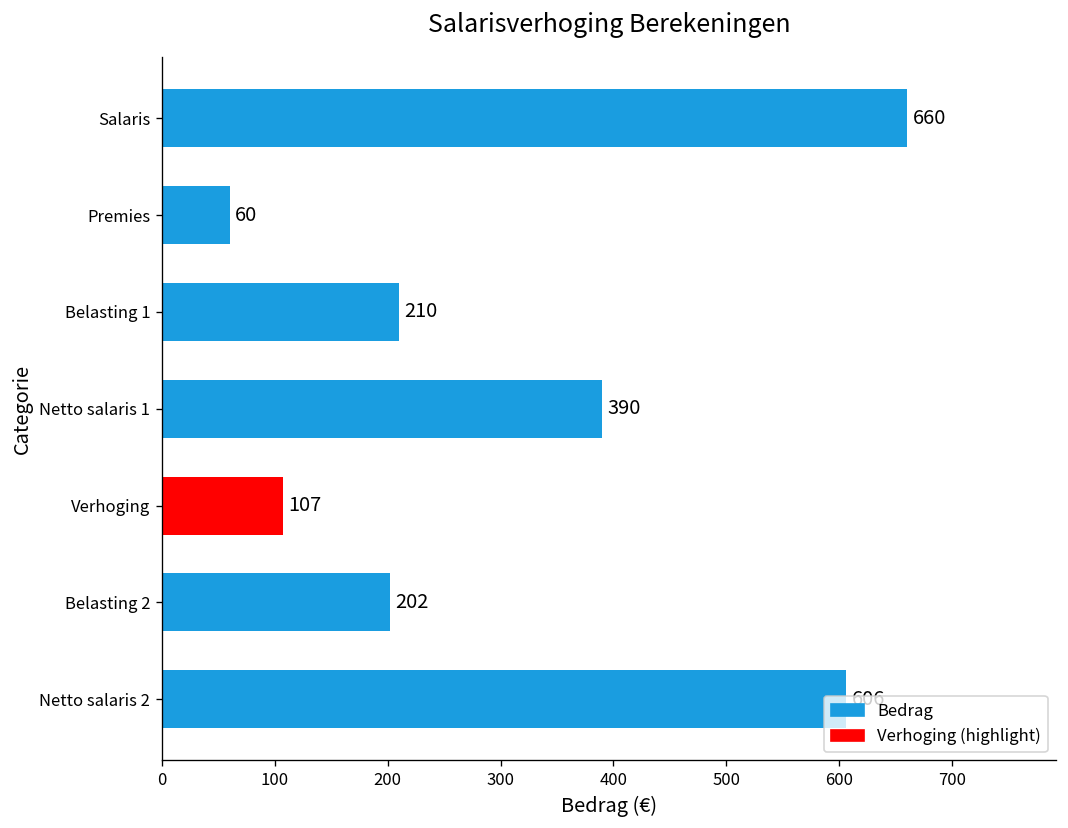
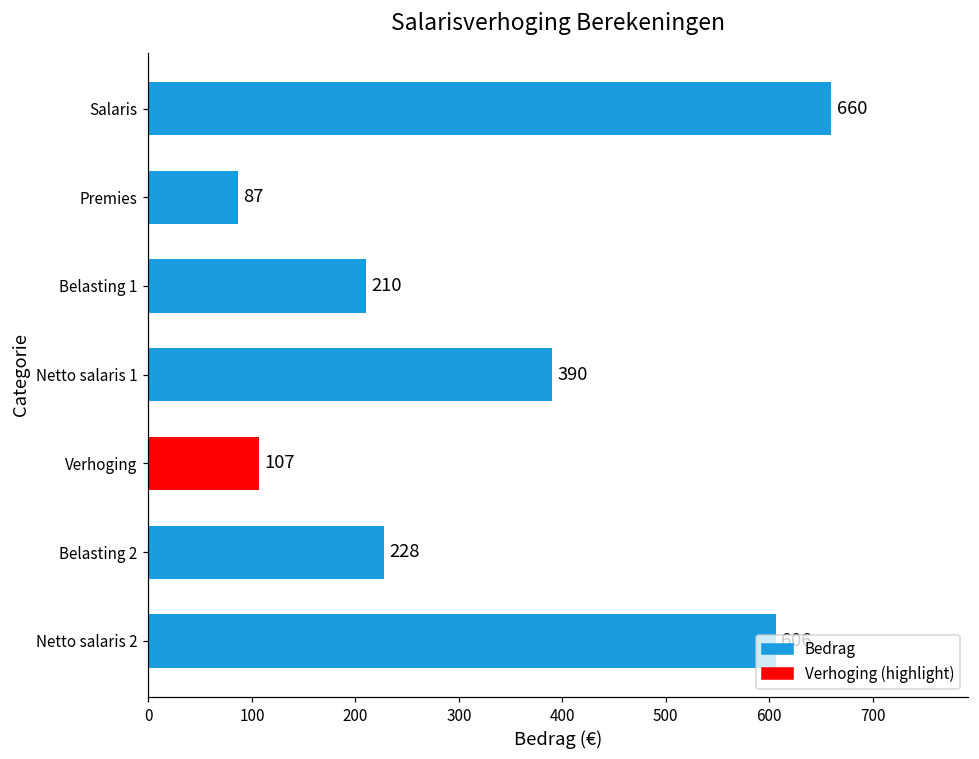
Premies: 60 -> 87
Belasting 2: 202 -> 228
